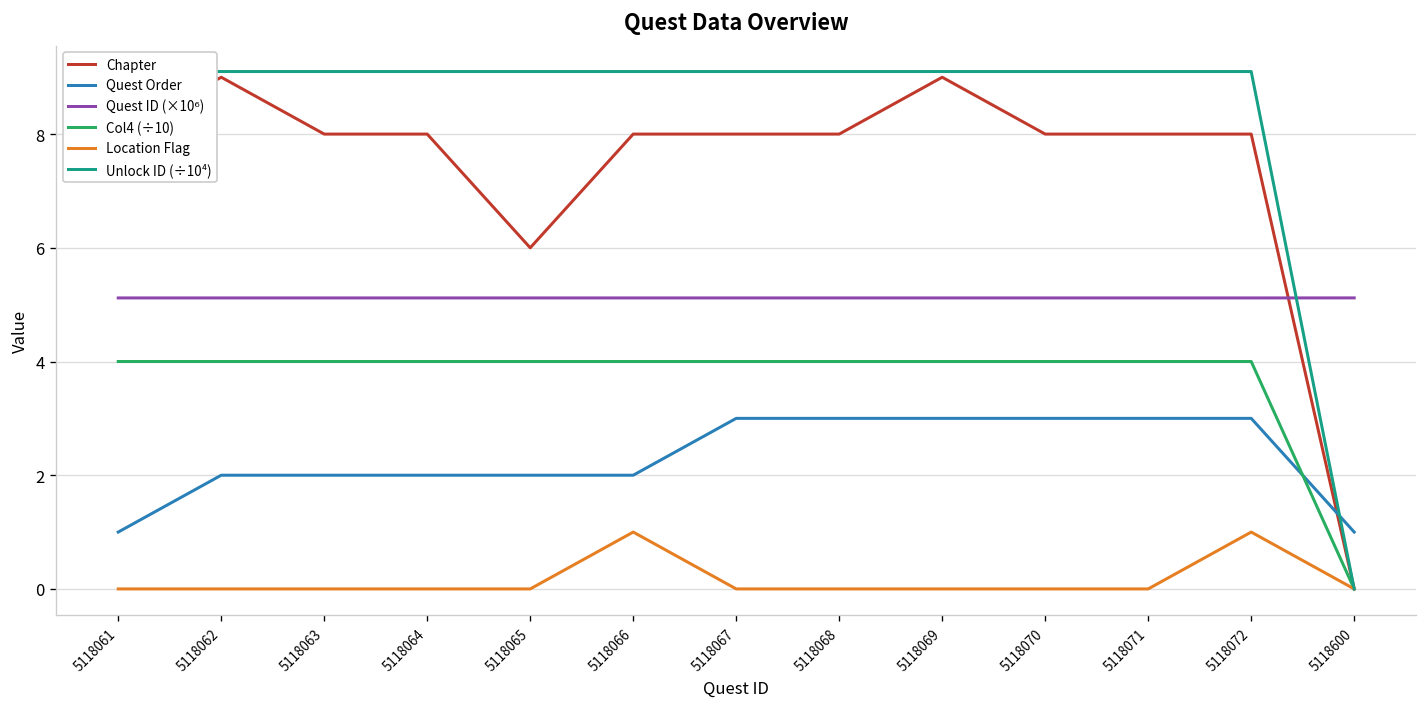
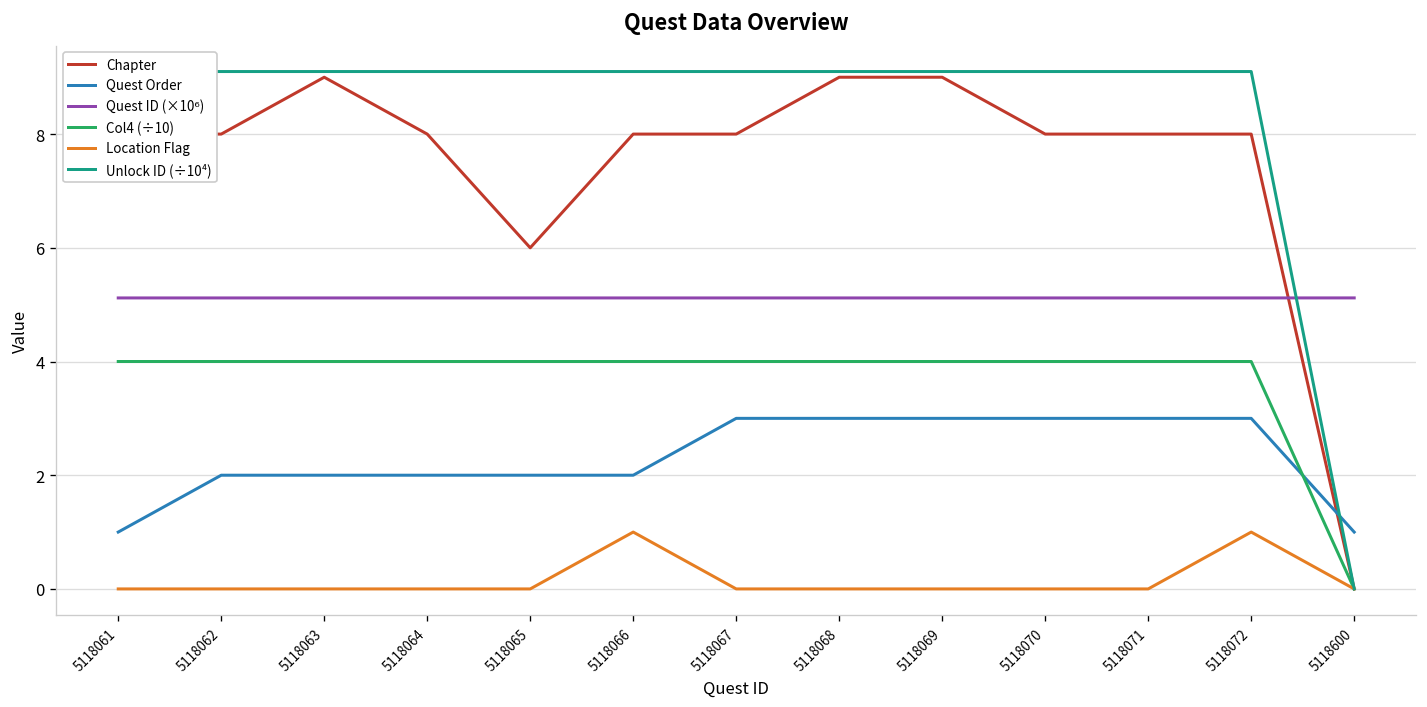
Chapter, 5118062: 9 -> 8
Chapter, 5118063: 8 -> 9
Chapter, 5118068: 8 -> 9
